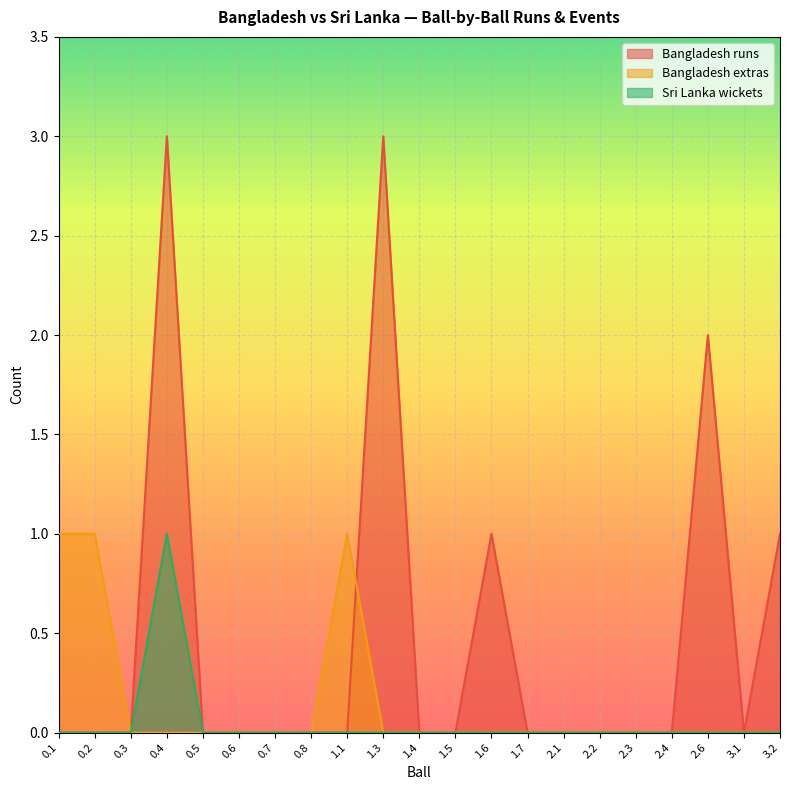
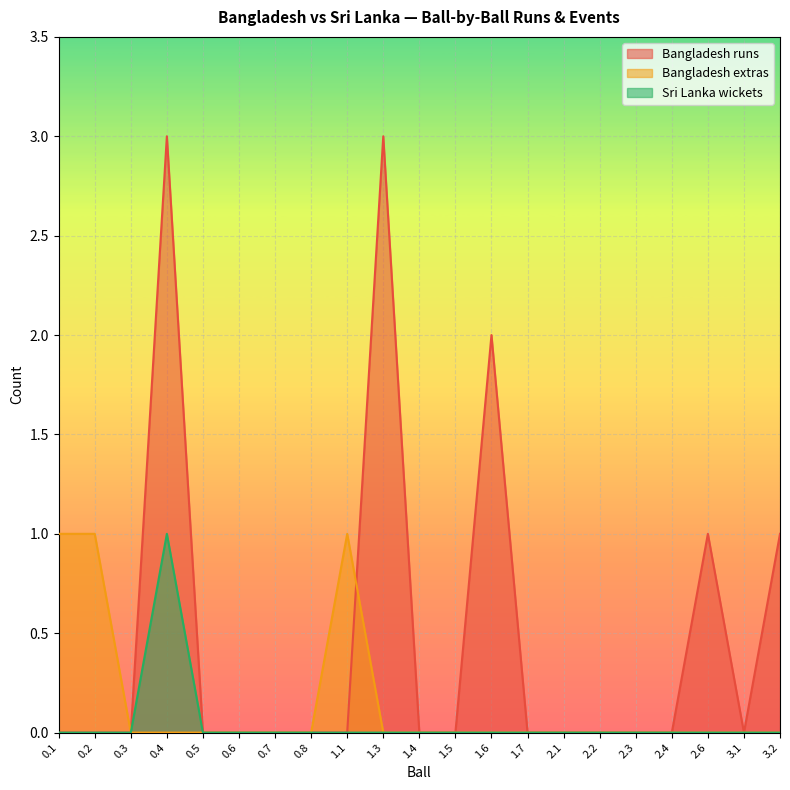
Bangladesh runs, 1.6: 1 -> 2
Bangladesh runs, 2.6: 2 -> 1
